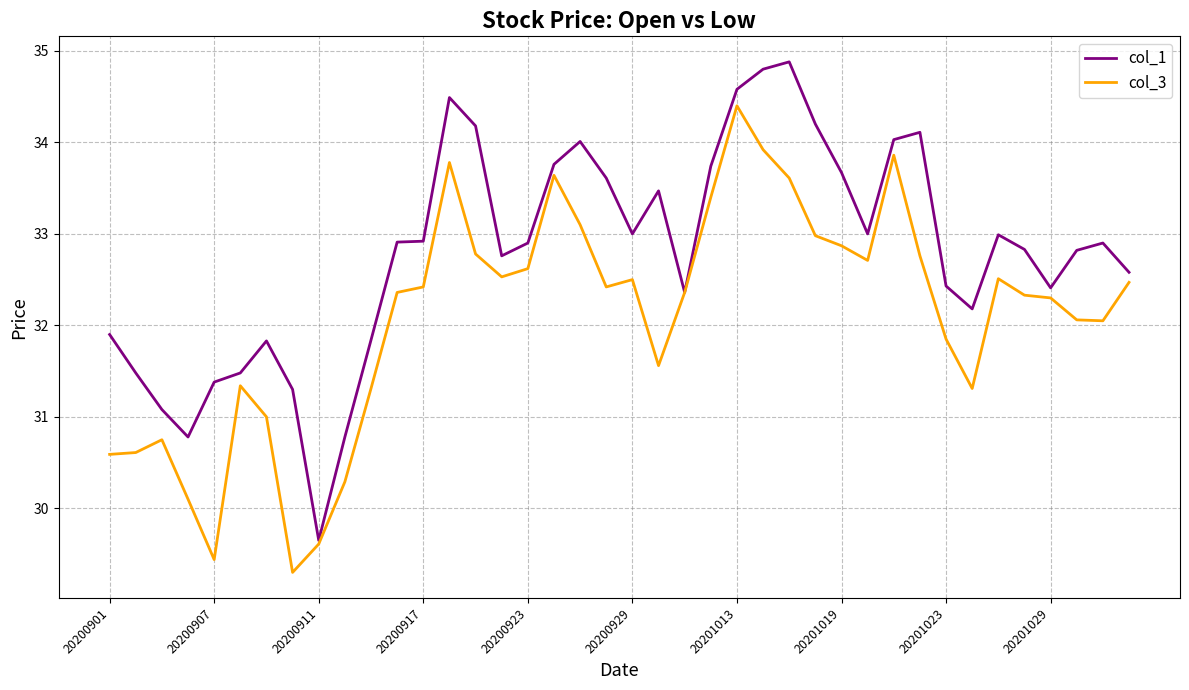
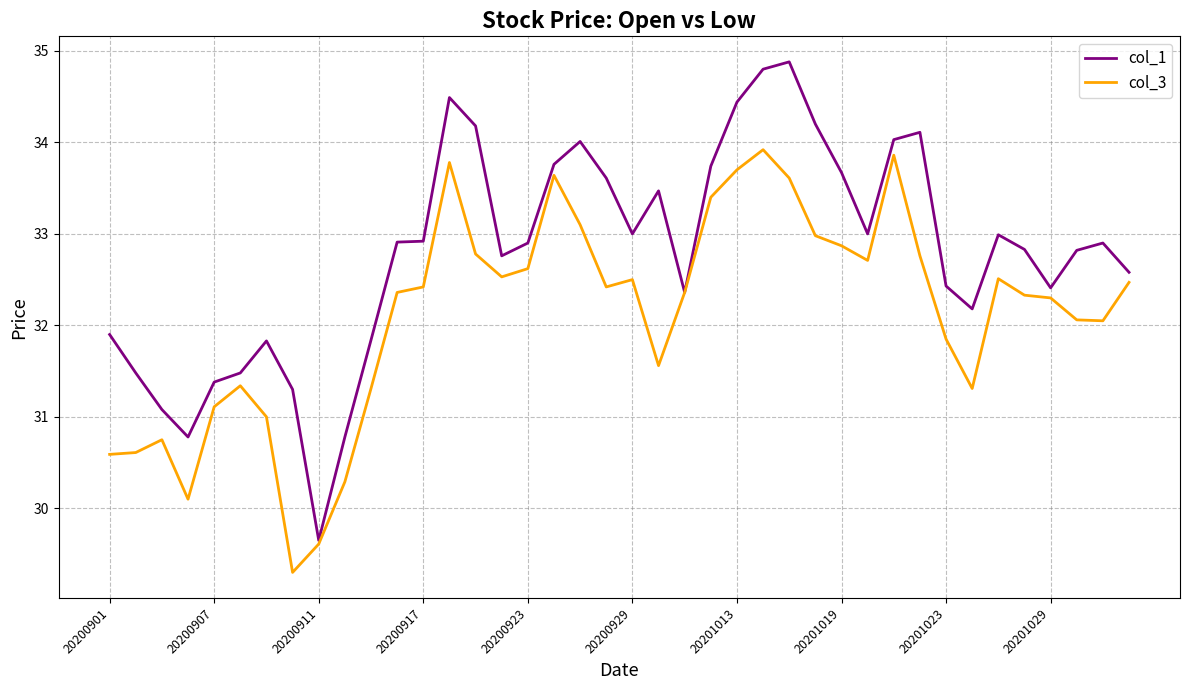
col_3, 20200907: 29.4 -> 31.1
col_1, 20201013: 34.6 -> 34.4
col_3, 20201013: 34.4 -> 33.7
